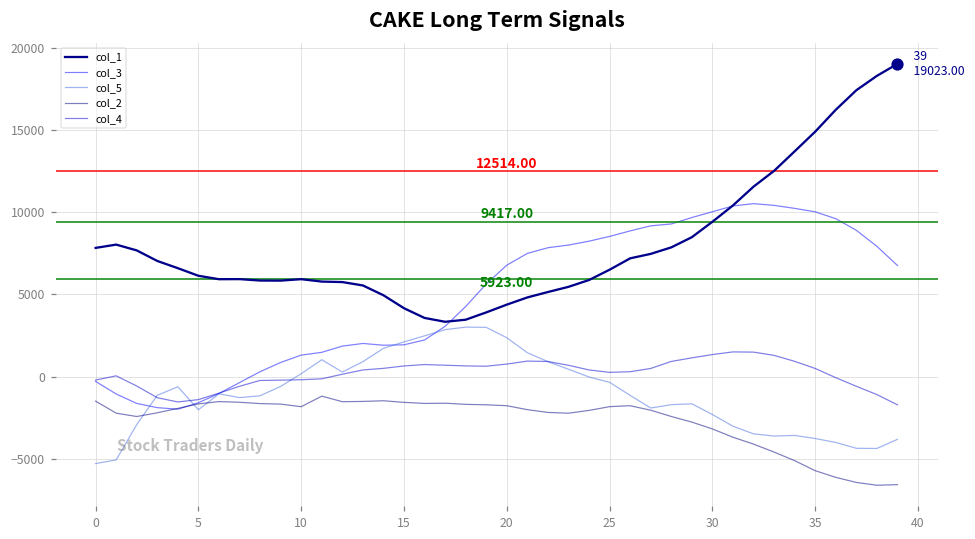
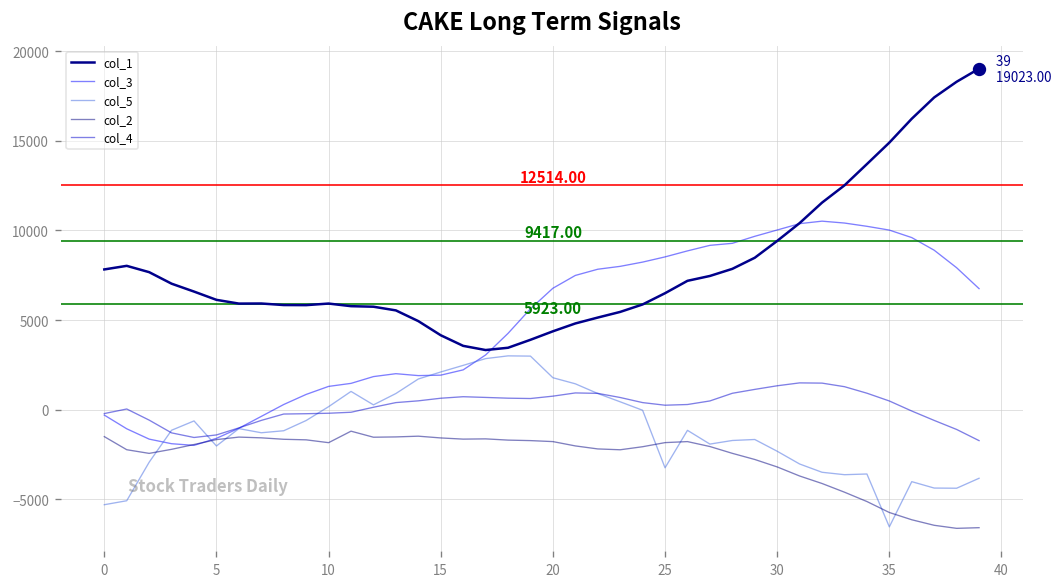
col_5, 20: 2400 -> 1800
col_5, 25: -400 -> -3200
col_5, 35: -3800 -> -6500
